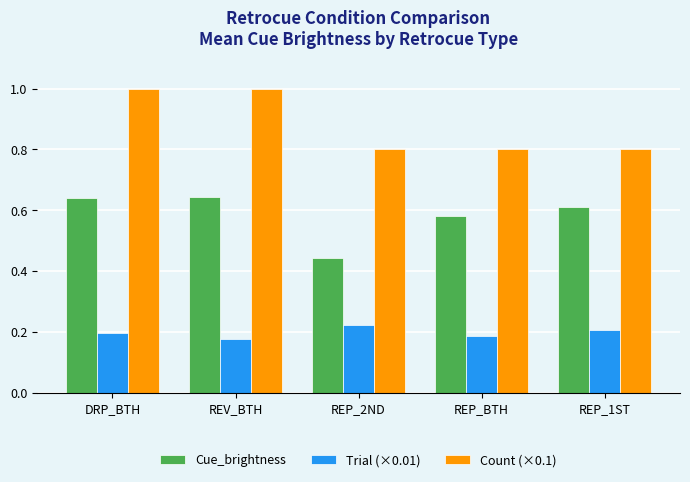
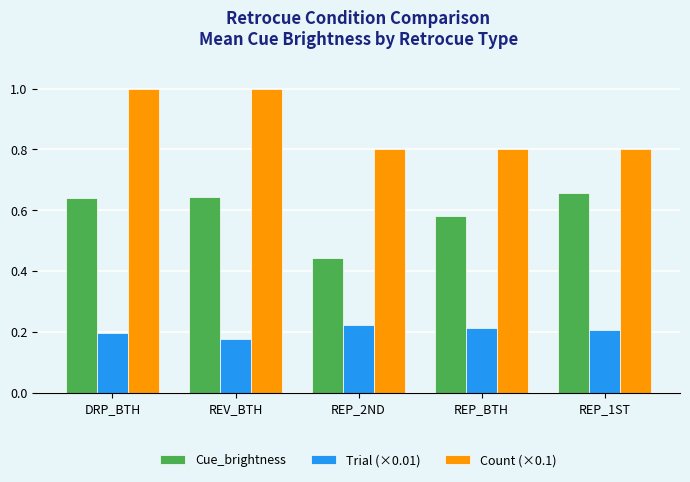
Trial (×0.01), REP_BTH: 0.19 -> 0.21
Cue_brightness, REP_1ST: 0.61 -> 0.66
